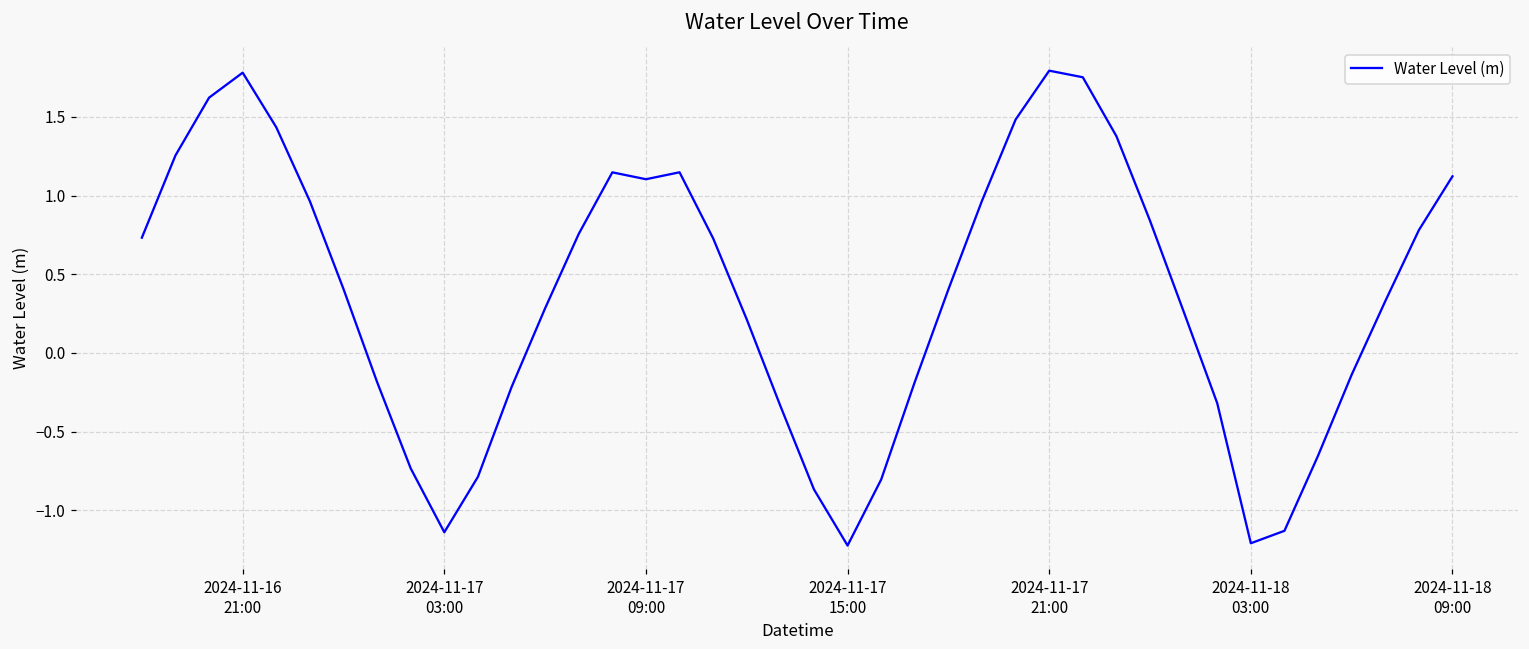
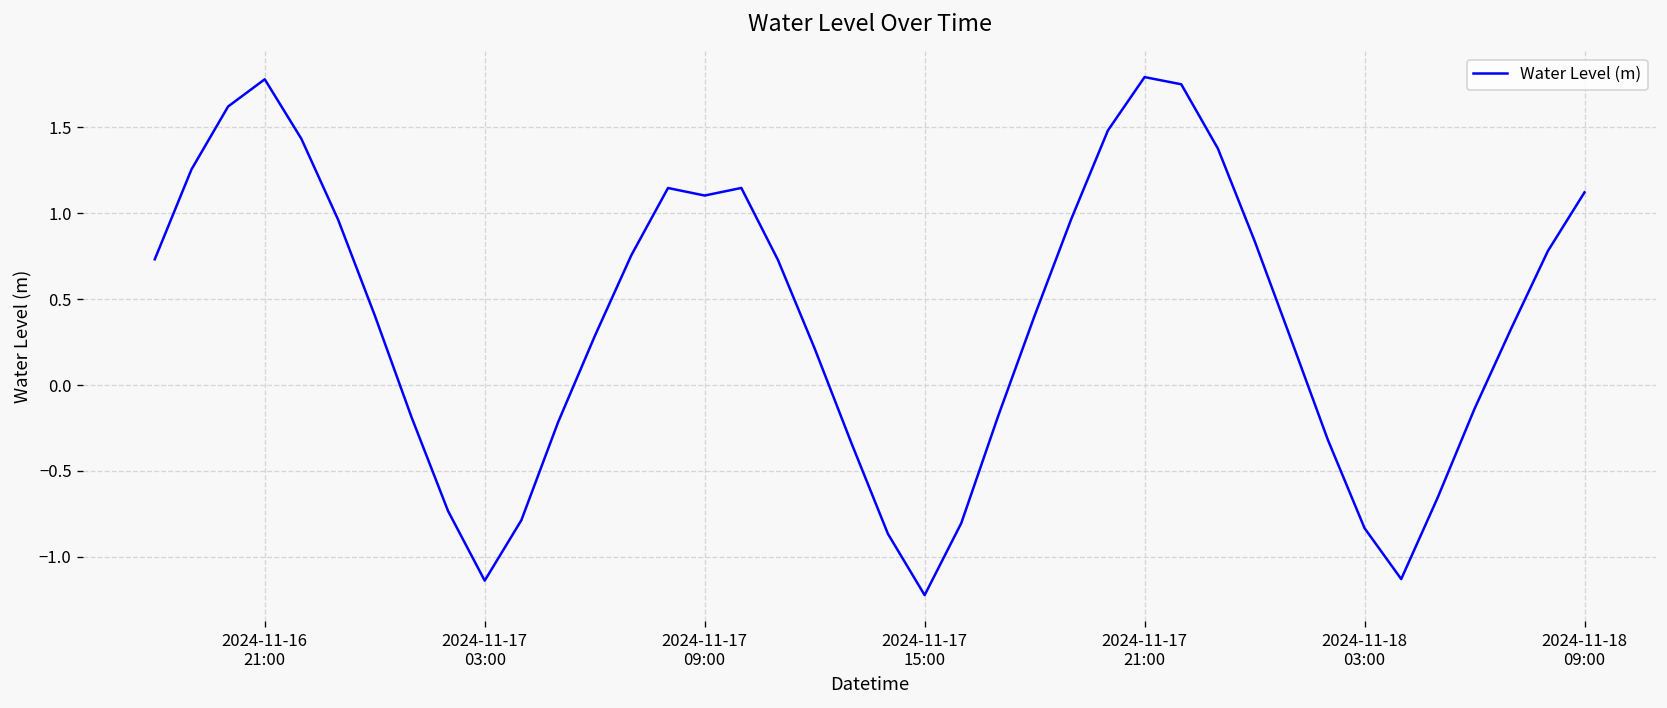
2024-11-18 03:00: -1.21 -> -0.83
